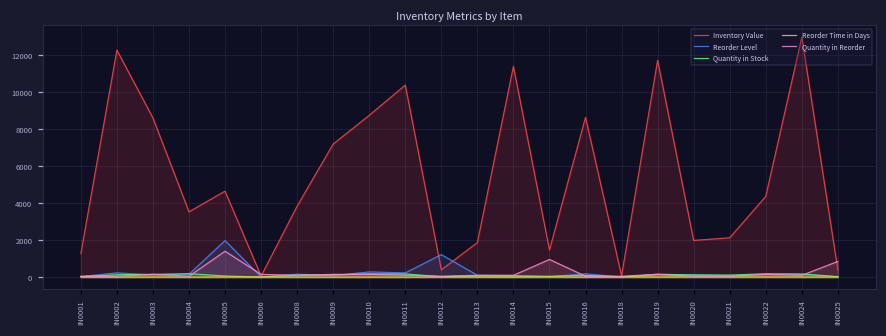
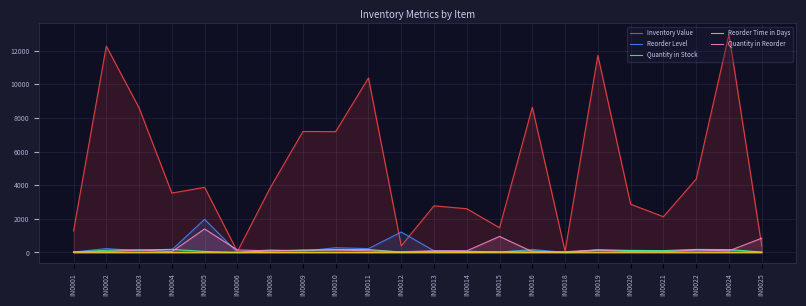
Inventory Value, IN0005: 4700 -> 3900
Inventory Value, IN0010: 8800 -> 7200
Inventory Value, IN0013: 1900 -> 2800
Inventory Value, IN0014: 11400 -> 2600
Inventory Value, IN0020: 2000 -> 2900
